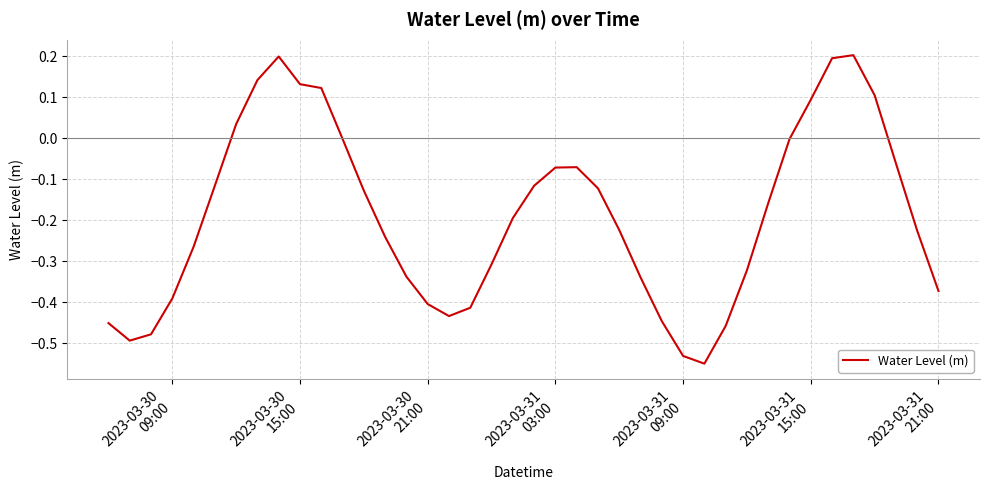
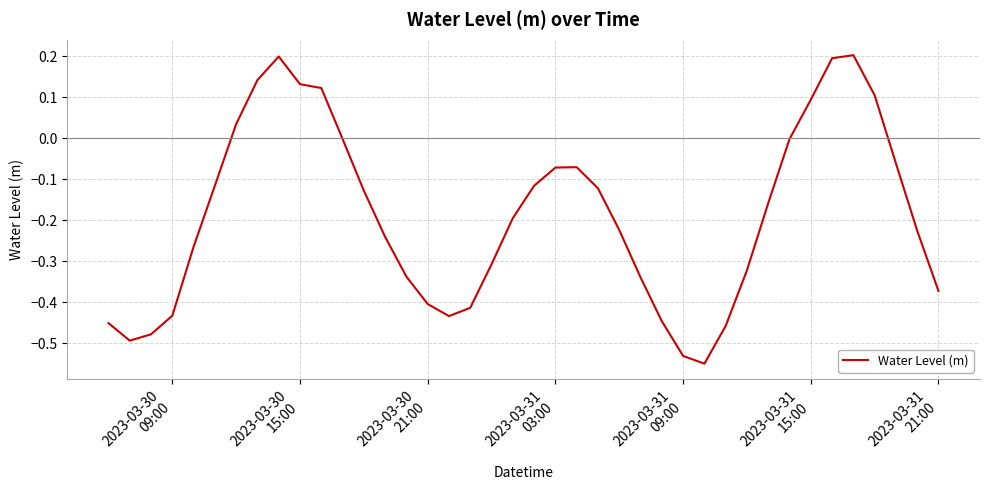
2023-03-30 09:00: -0.39 -> -0.43
